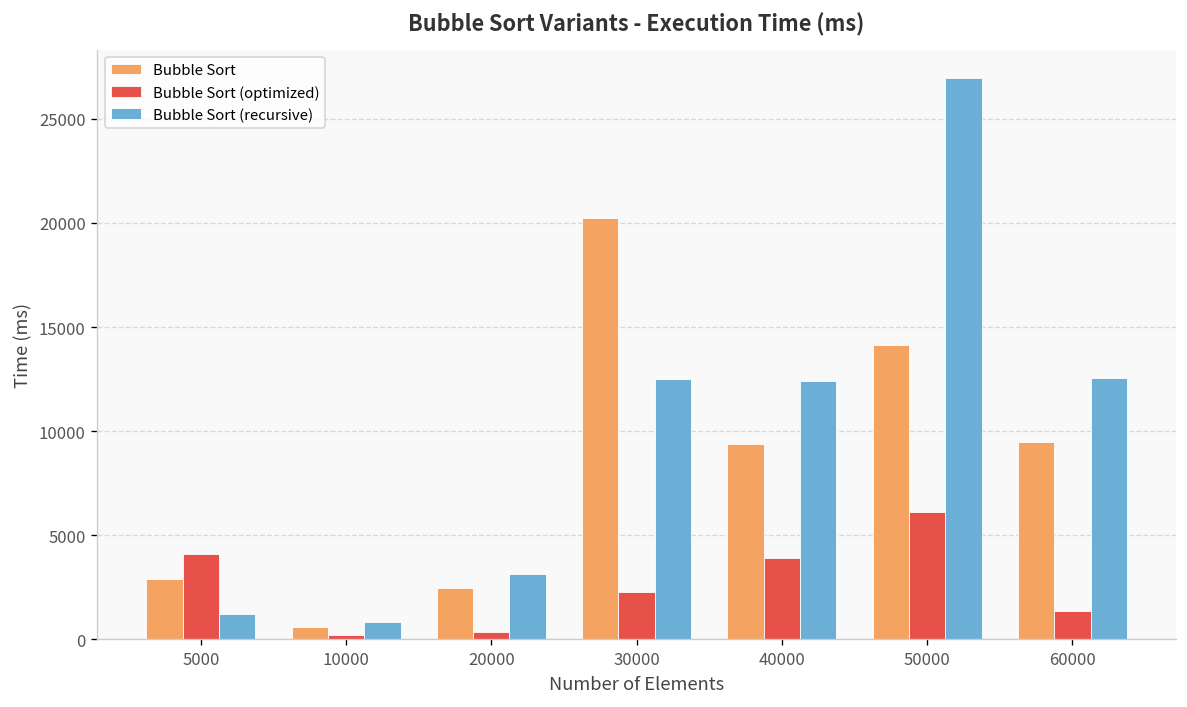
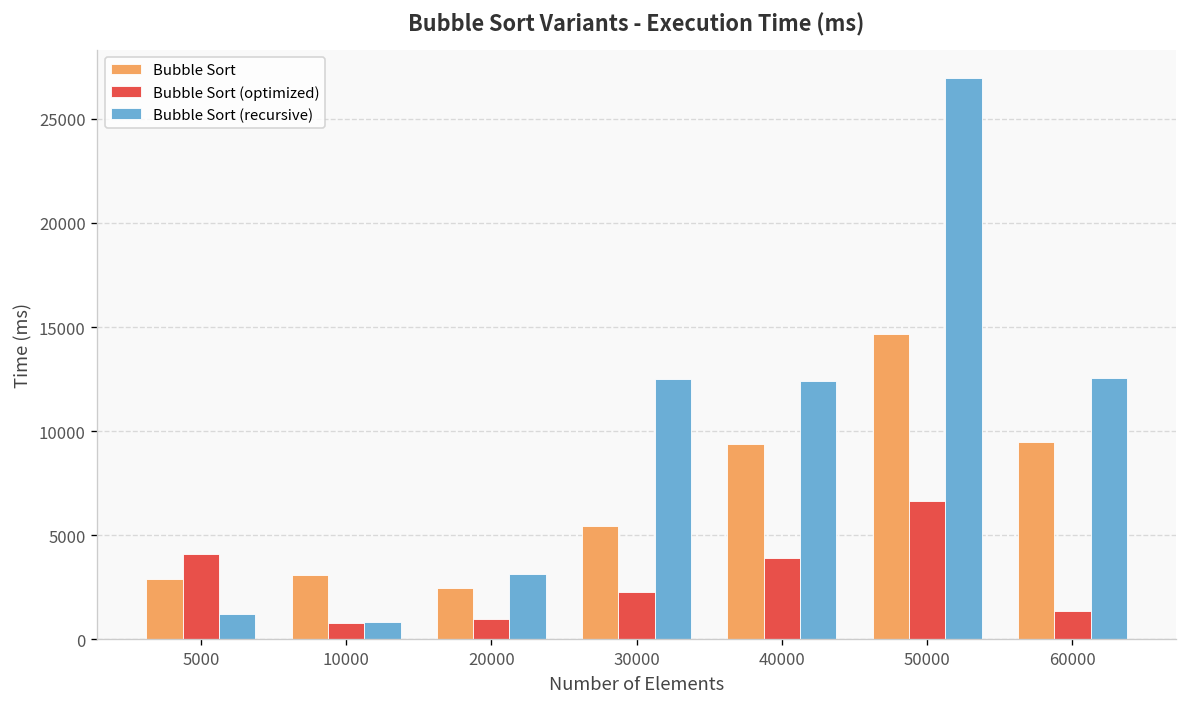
Bubble Sort, 10000: 600 -> 3100
Bubble Sort (optimized), 10000: 200 -> 800
Bubble Sort (optimized), 20000: 400 -> 1000
Bubble Sort, 30000: 20200 -> 5400
Bubble Sort, 50000: 14100 -> 14700
Bubble Sort (optimized), 50000: 6100 -> 6600
